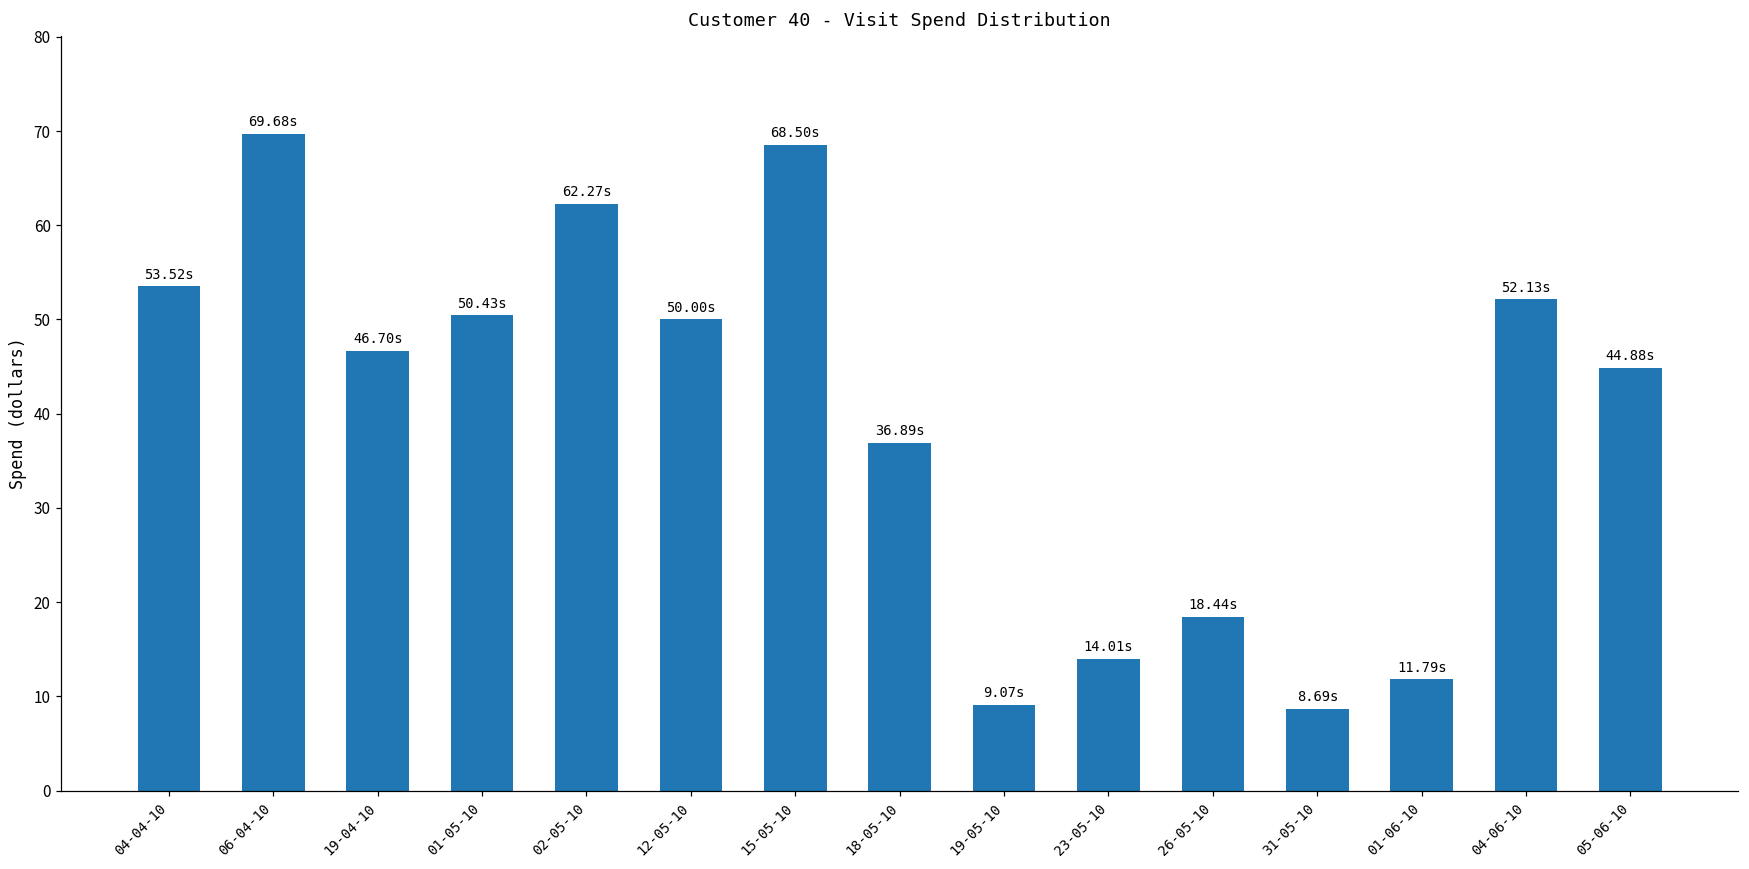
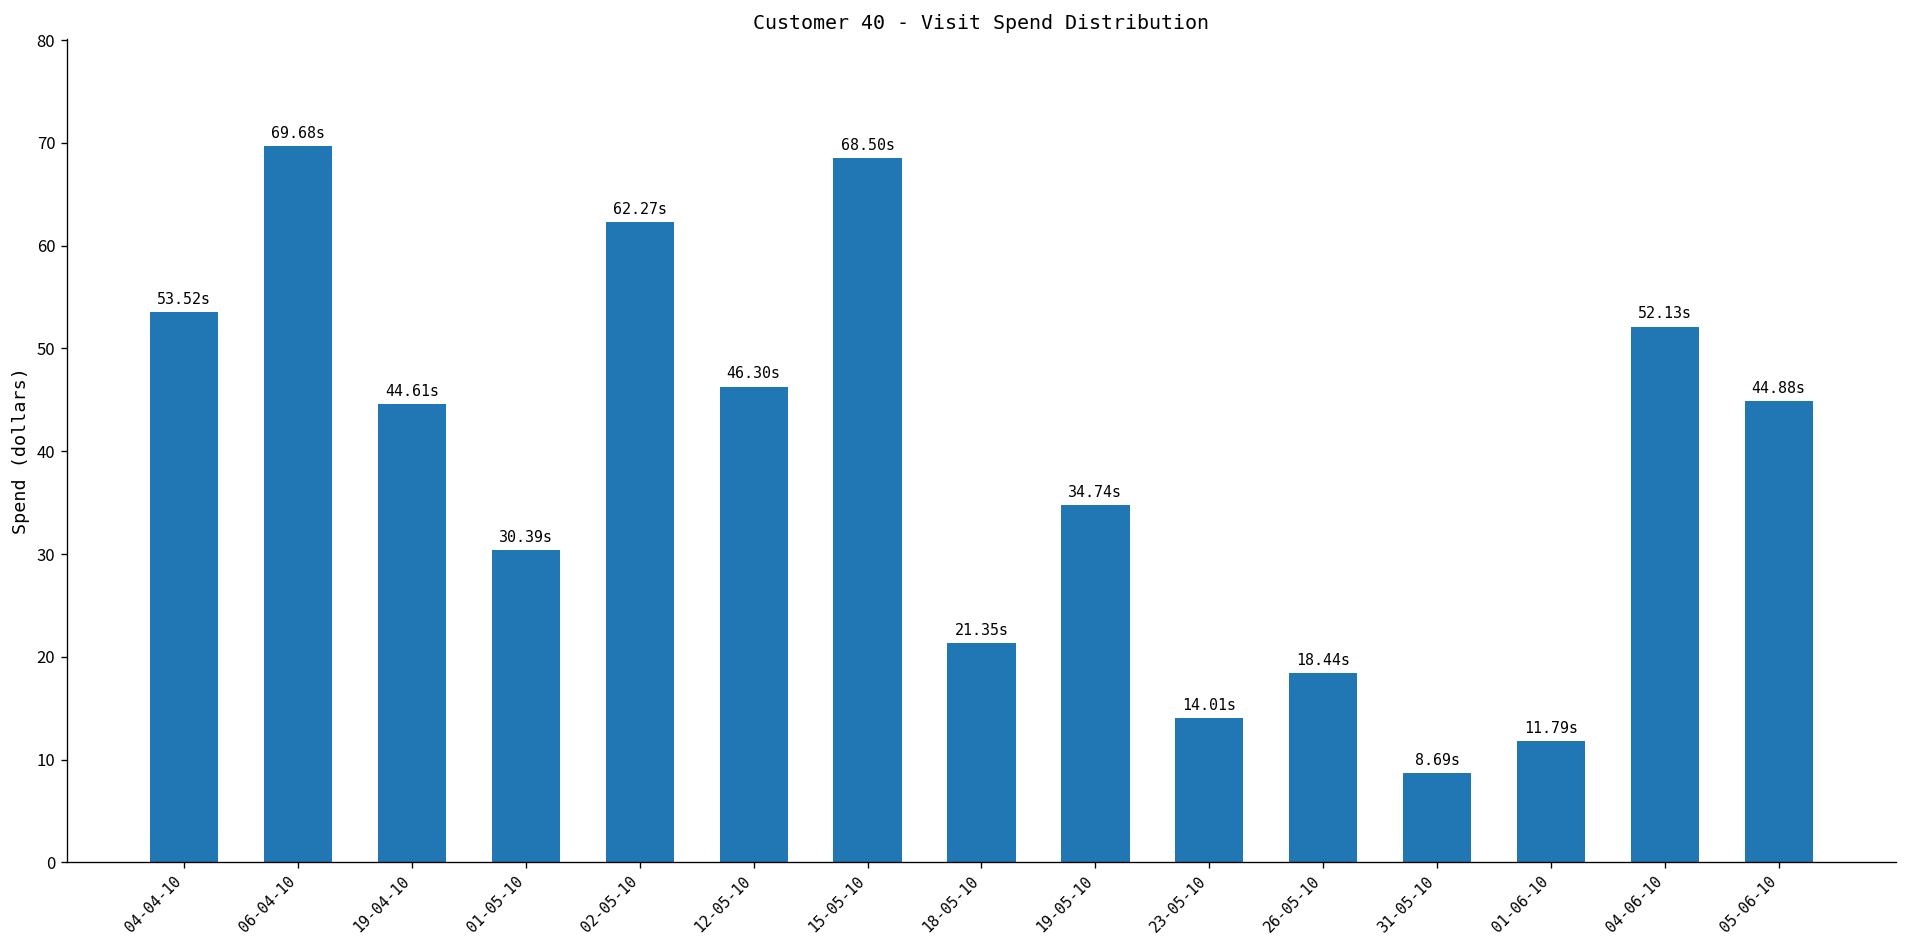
19-04-10: 46.70s -> 44.61s
01-05-10: 50.43s -> 30.39s
12-05-10: 50.00s -> 46.30s
18-05-10: 36.89s -> 21.35s
19-05-10: 9.07s -> 34.74s
